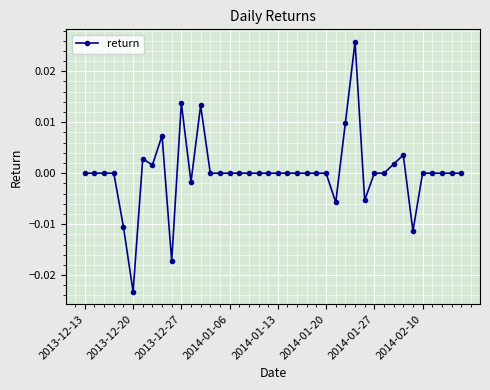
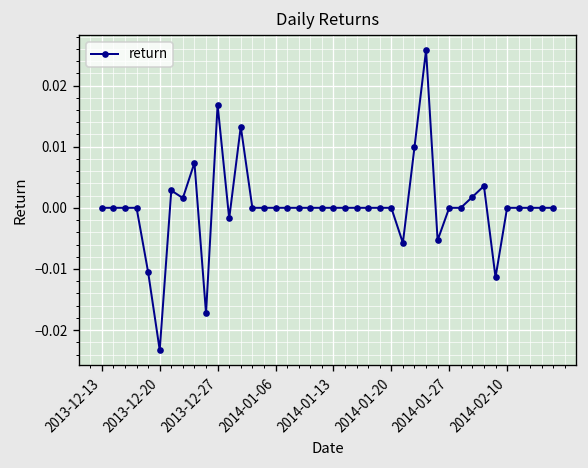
2013-12-27: 0.014 -> 0.017
